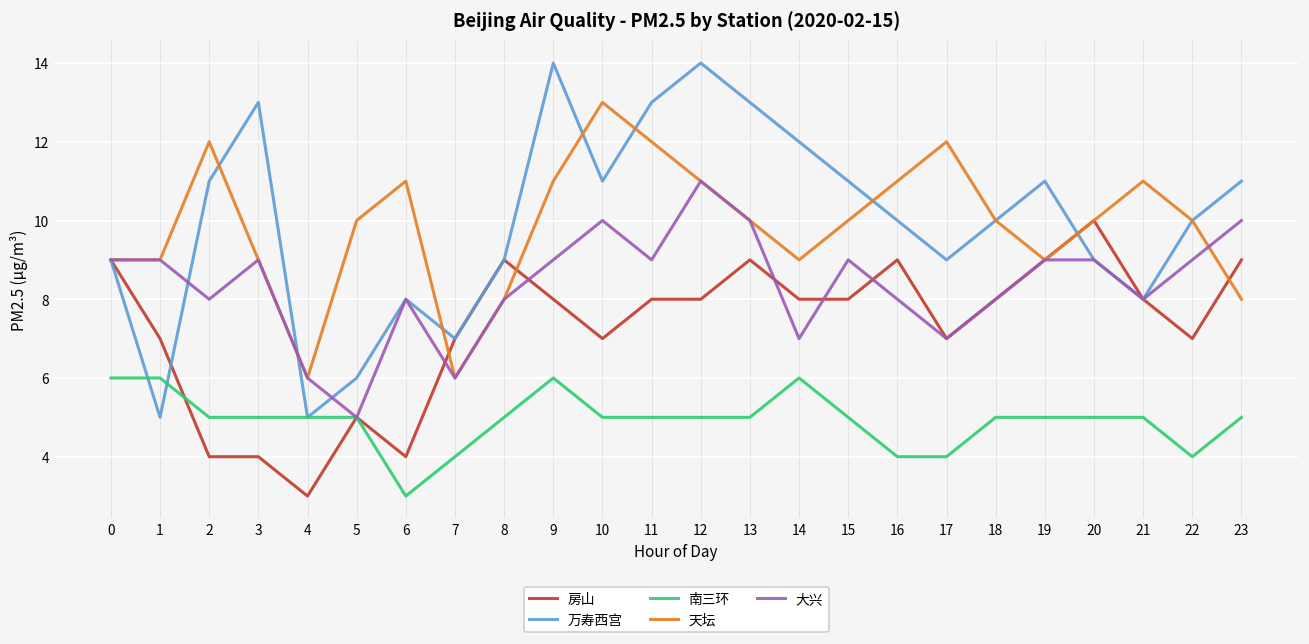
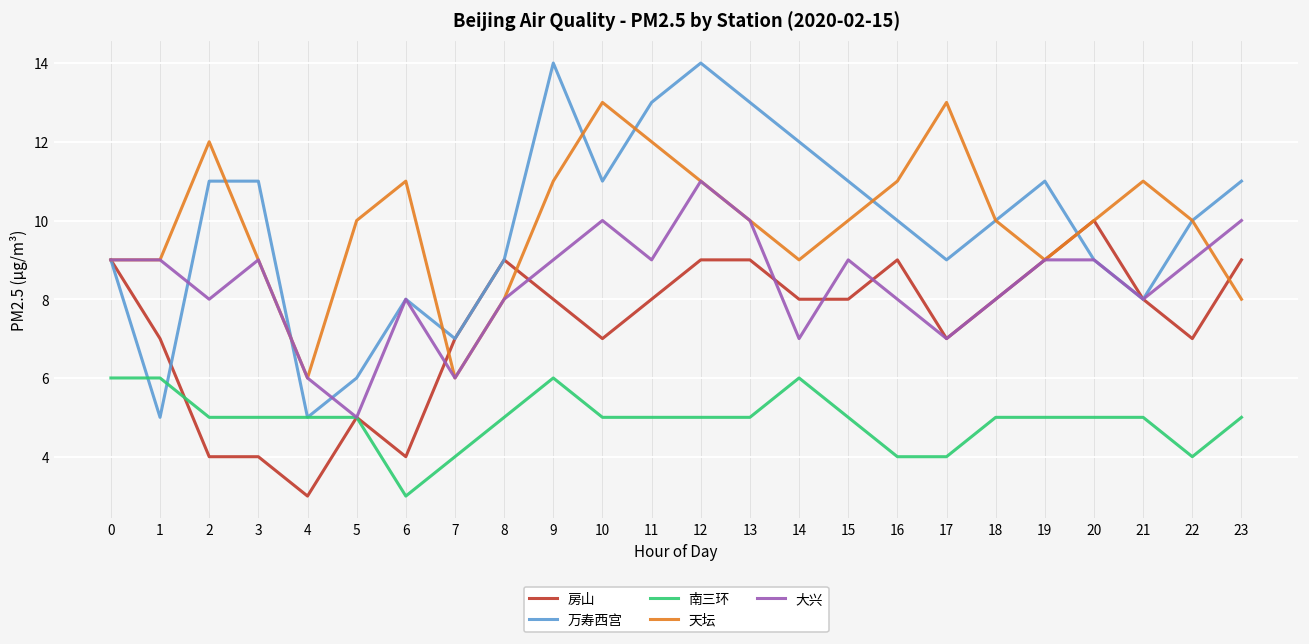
万寿西宫, 3: 13 -> 11
房山, 12: 8 -> 9
天坛, 17: 12 -> 13
